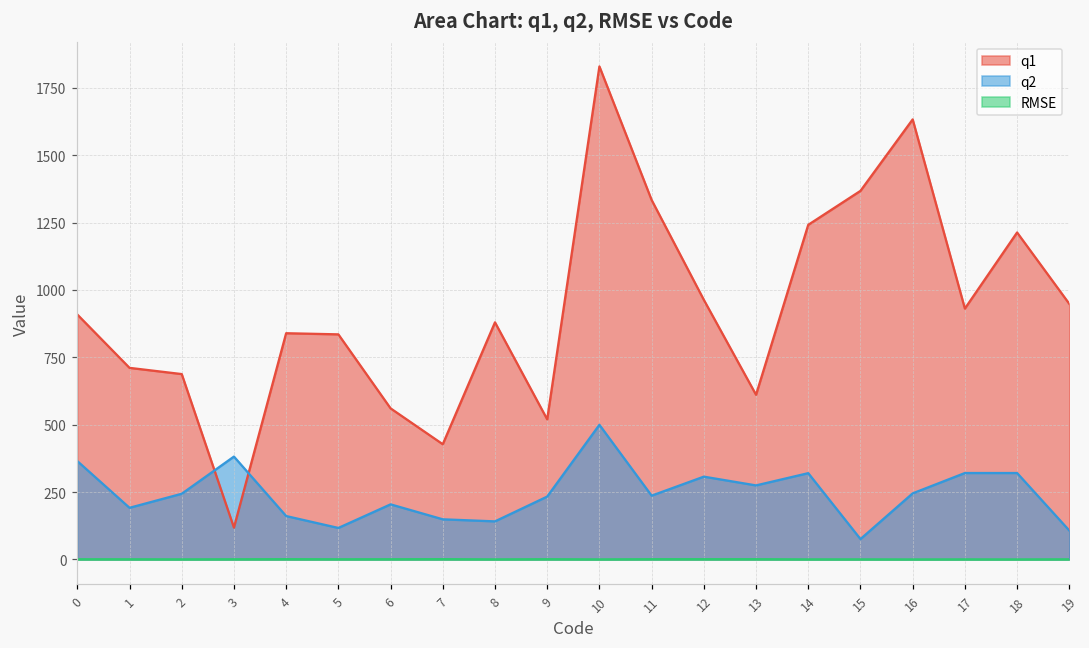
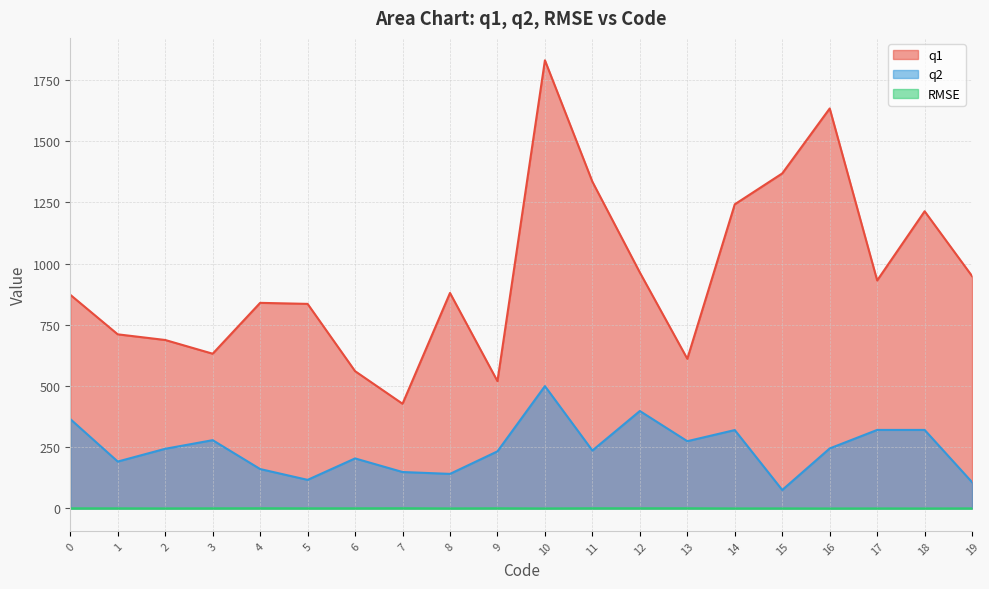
q1, 0: 910 -> 870
q1, 3: 120 -> 630
q2, 3: 380 -> 280
q2, 12: 310 -> 400
